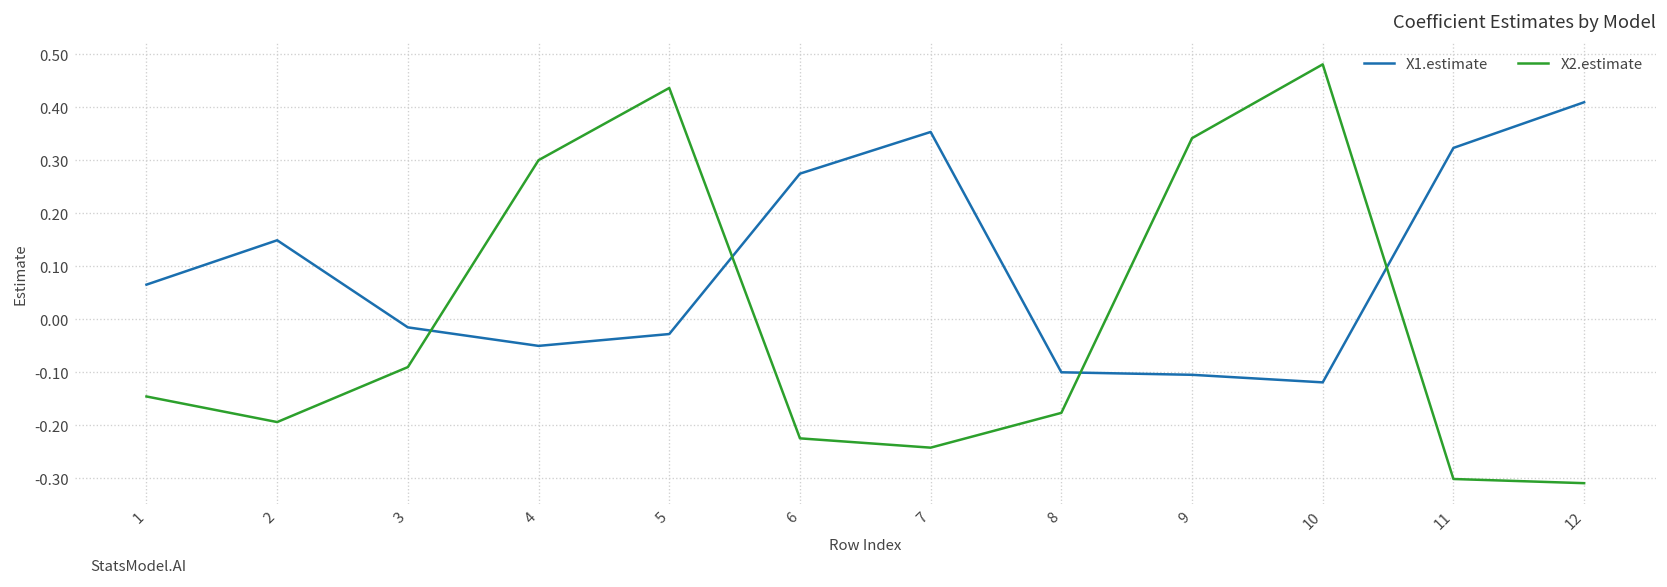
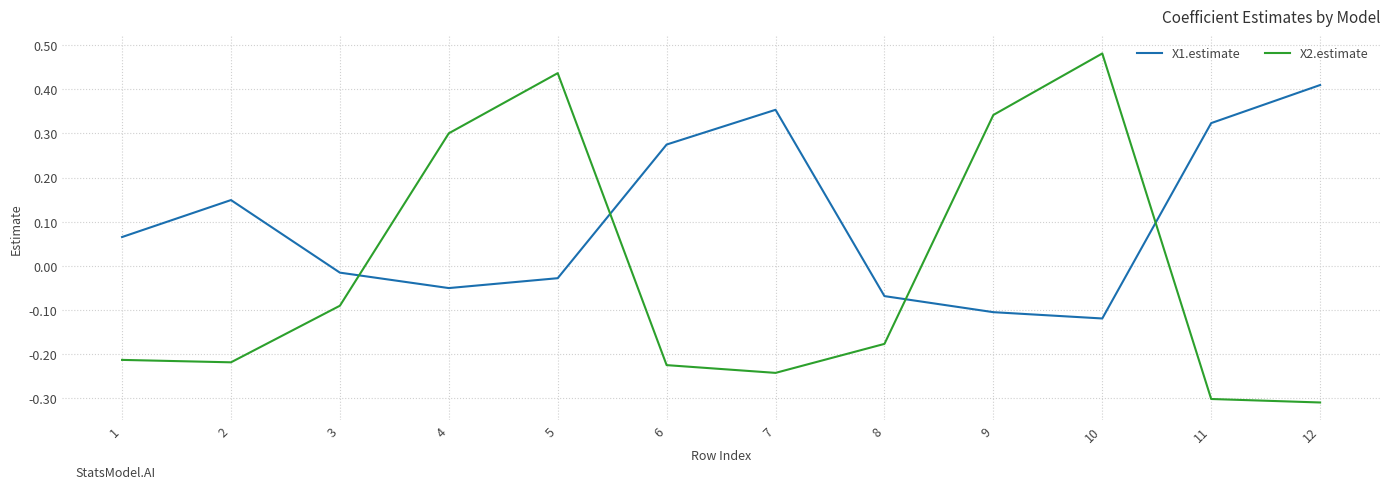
X2.estimate, 1: -0.15 -> -0.21
X2.estimate, 2: -0.19 -> -0.22
X1.estimate, 8: -0.10 -> -0.07
